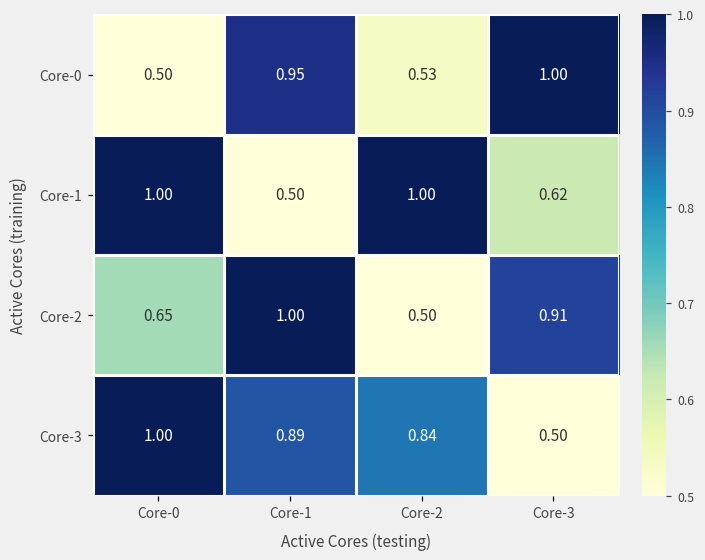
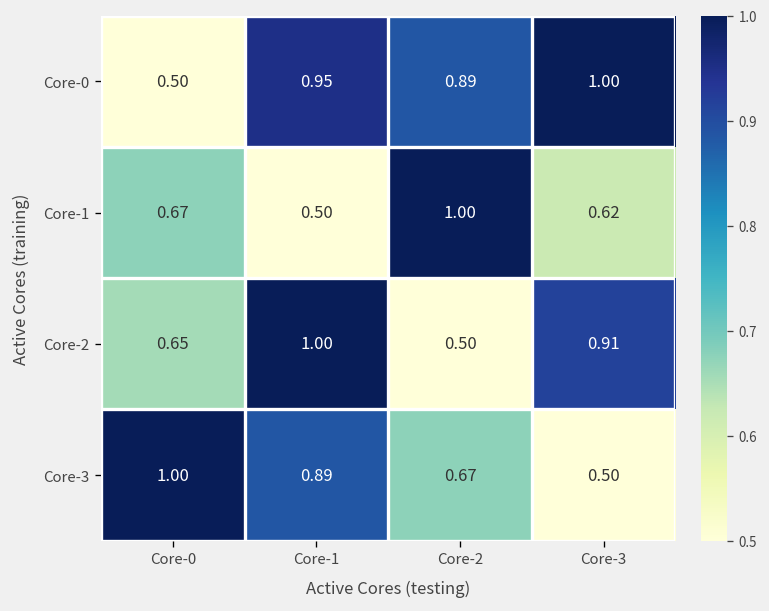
Core-0, Core-2: 0.53 -> 0.89
Core-1, Core-0: 1.00 -> 0.67
Core-3, Core-2: 0.84 -> 0.67
